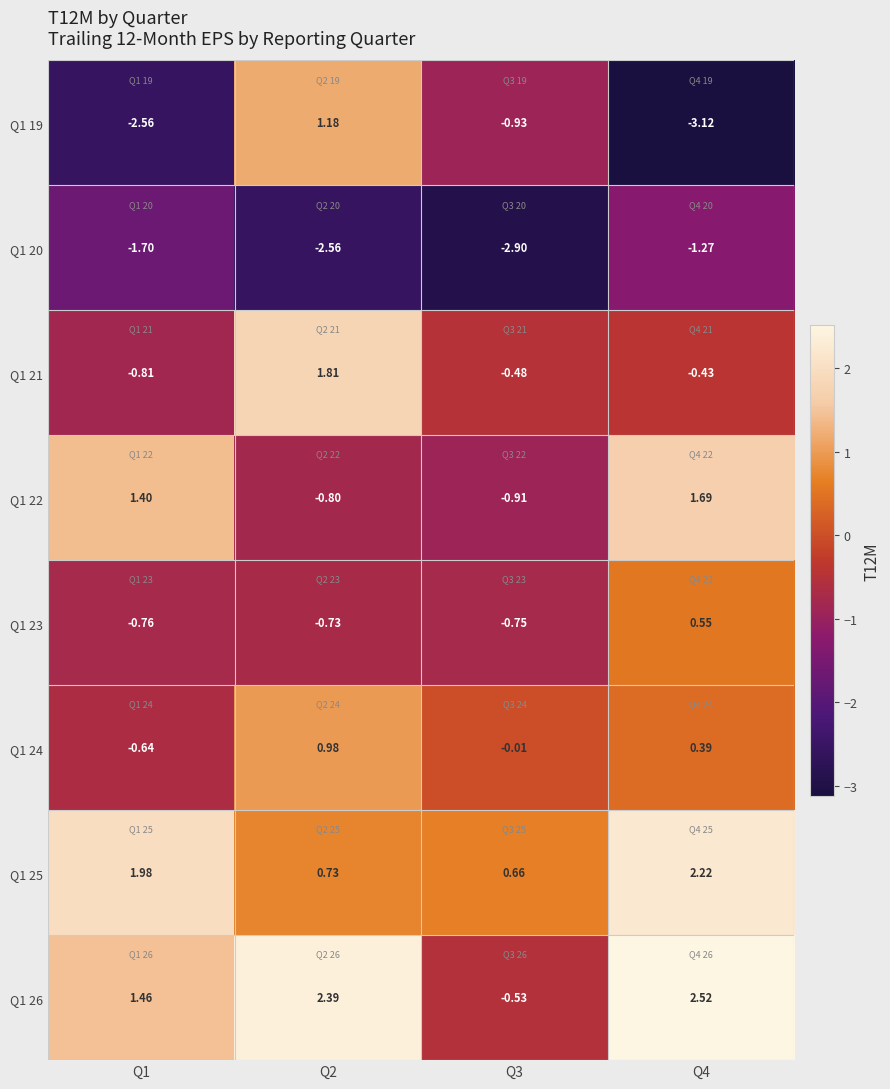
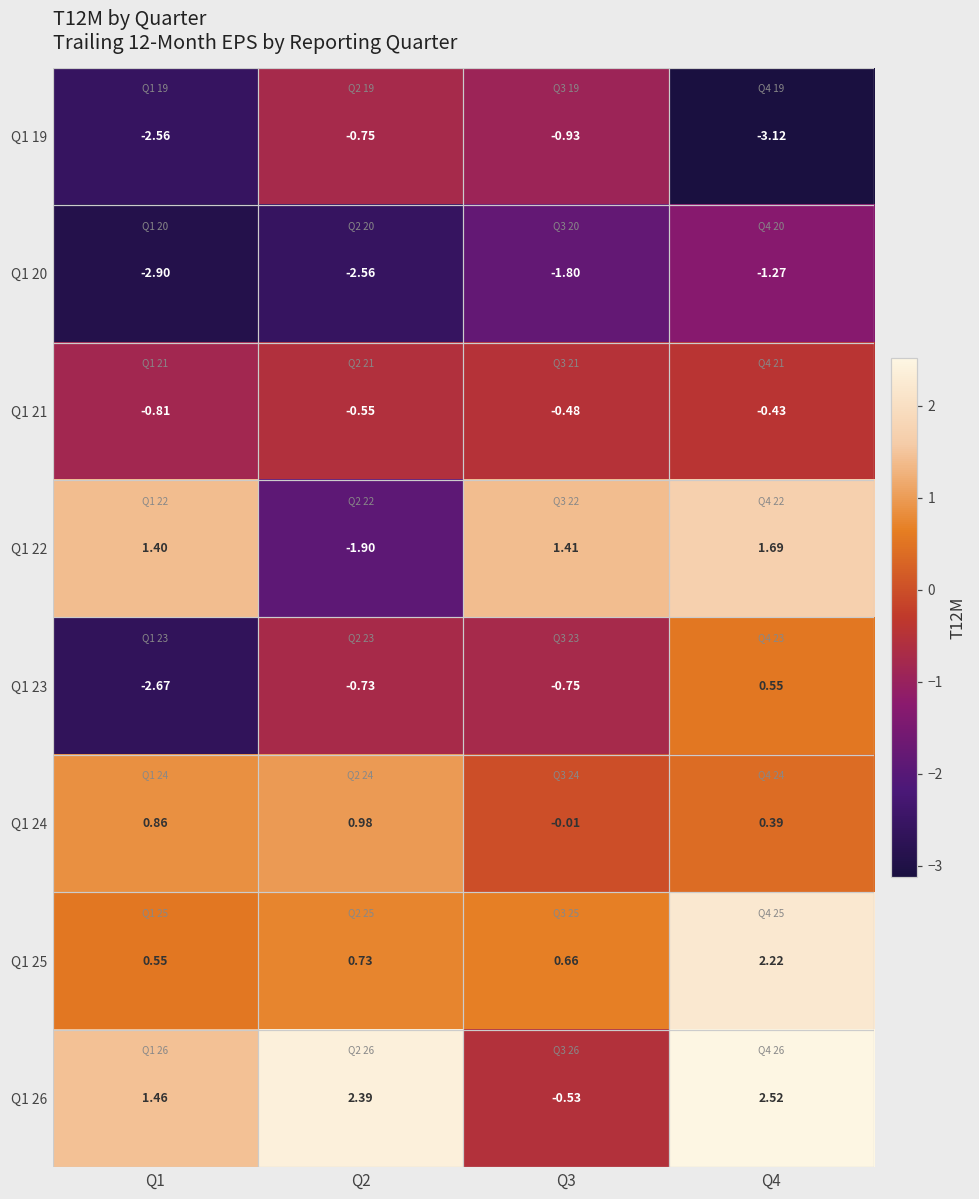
Q1 19, Q2: 1.18 -> -0.75
Q1 20, Q1: -1.70 -> -2.90
Q1 20, Q3: -2.90 -> -1.80
Q1 21, Q2: 1.81 -> -0.55
Q1 22, Q2: -0.80 -> -1.90
Q1 22, Q3: -0.91 -> 1.41
Q1 23, Q1: -0.76 -> -2.67
Q1 24, Q1: -0.64 -> 0.86
Q1 25, Q1: 1.98 -> 0.55
